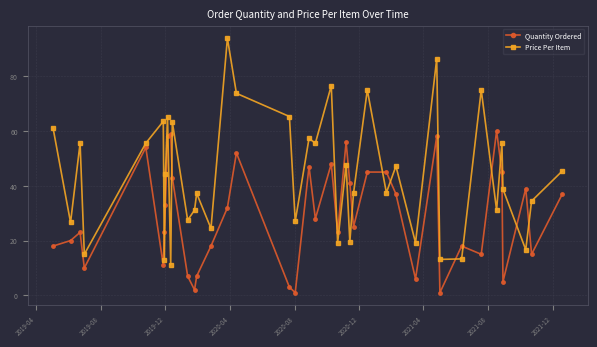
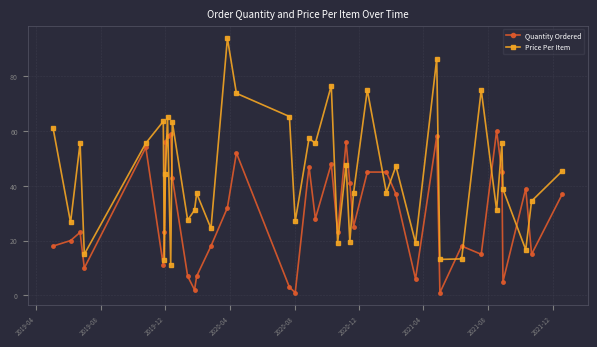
Quantity Ordered, 2019-12: 33 -> 56
